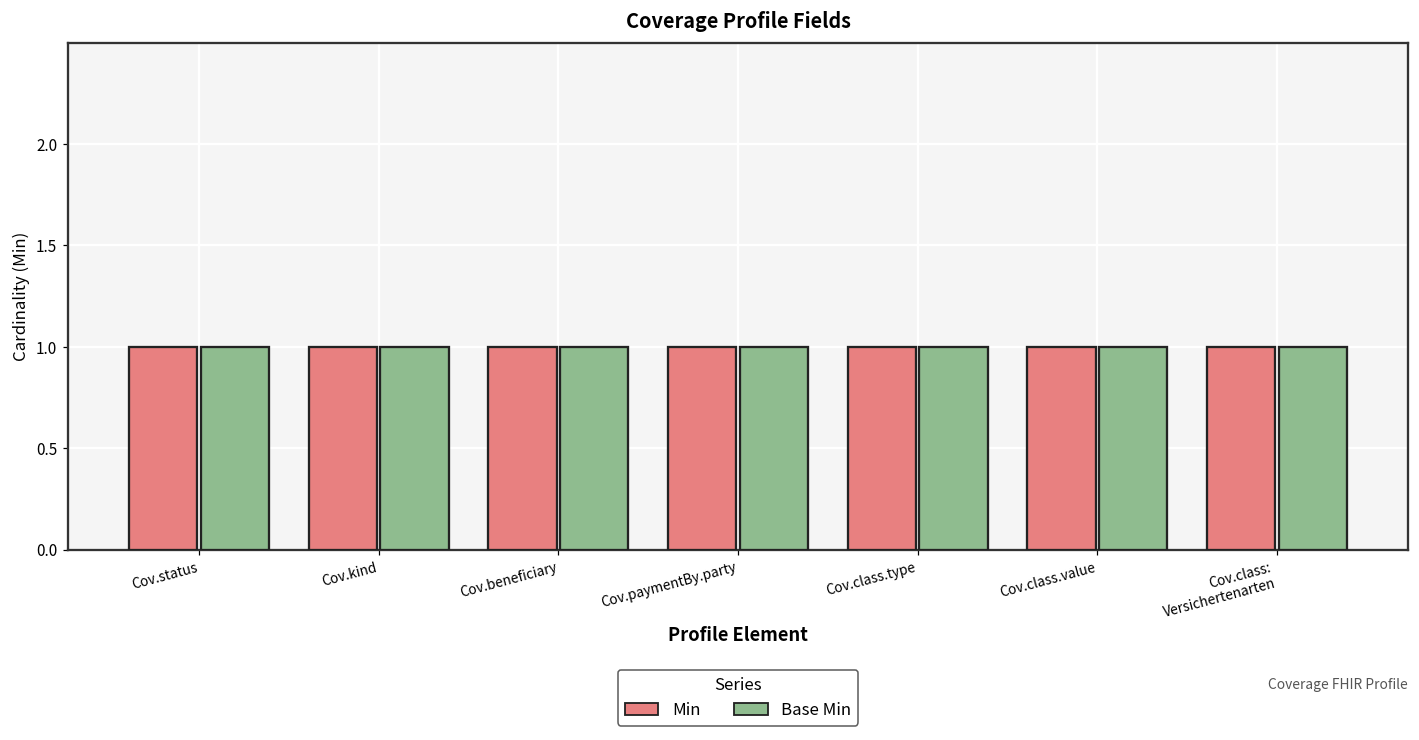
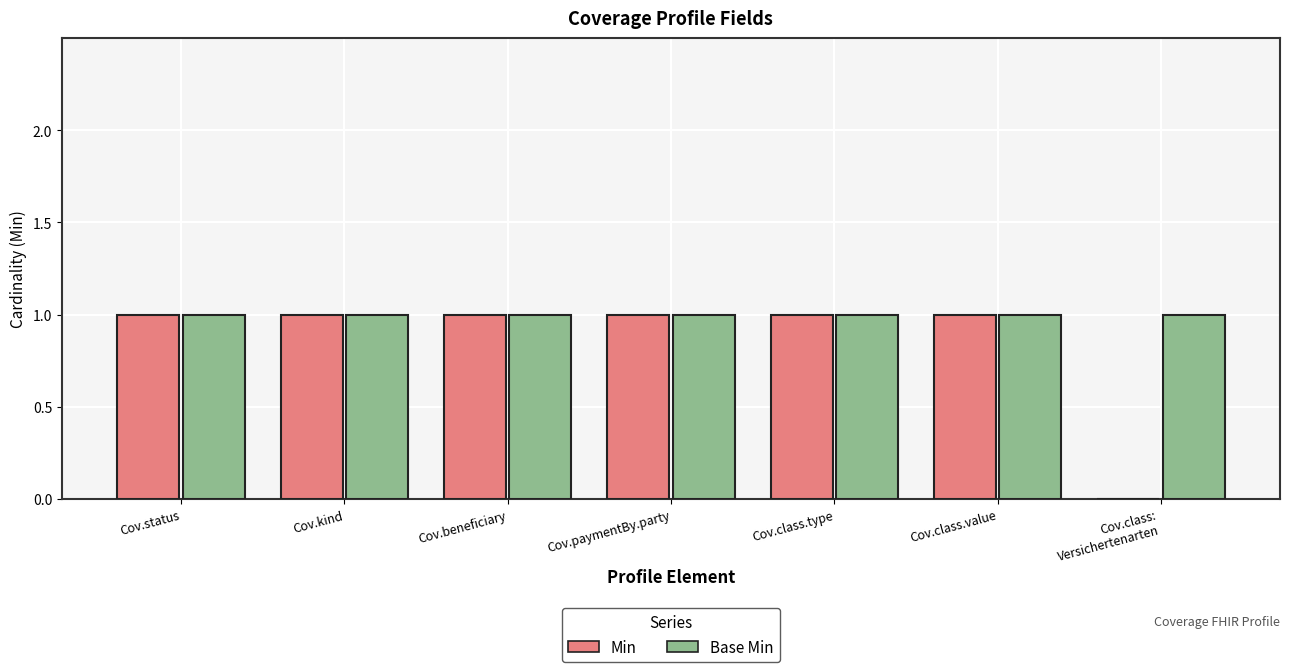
Min, Cov.class: Versichertenarten: 1 -> 0
